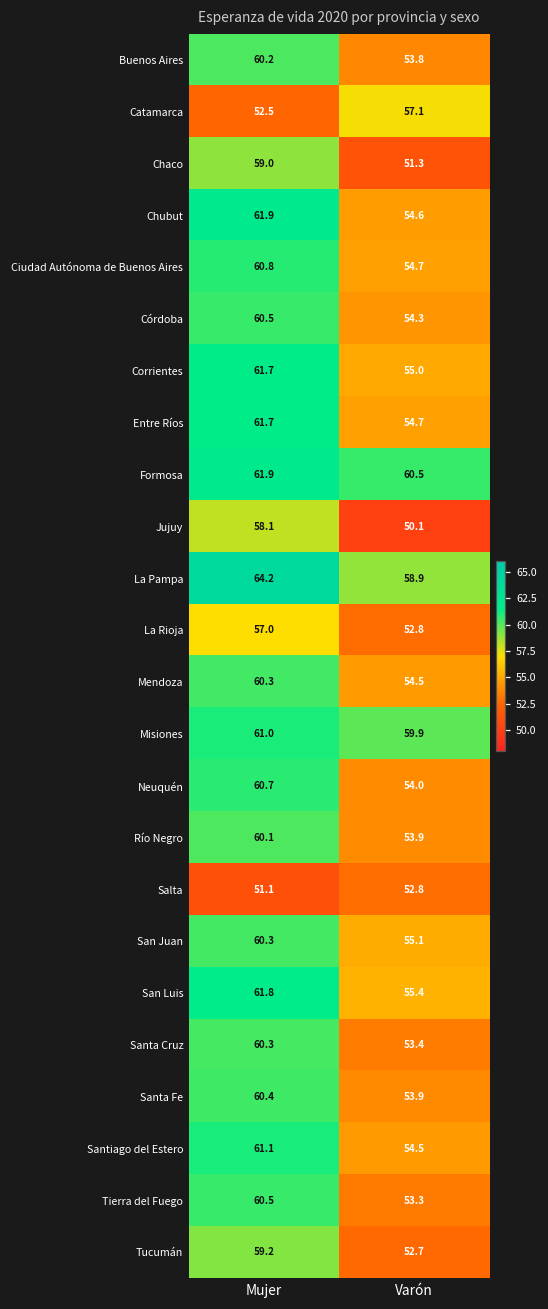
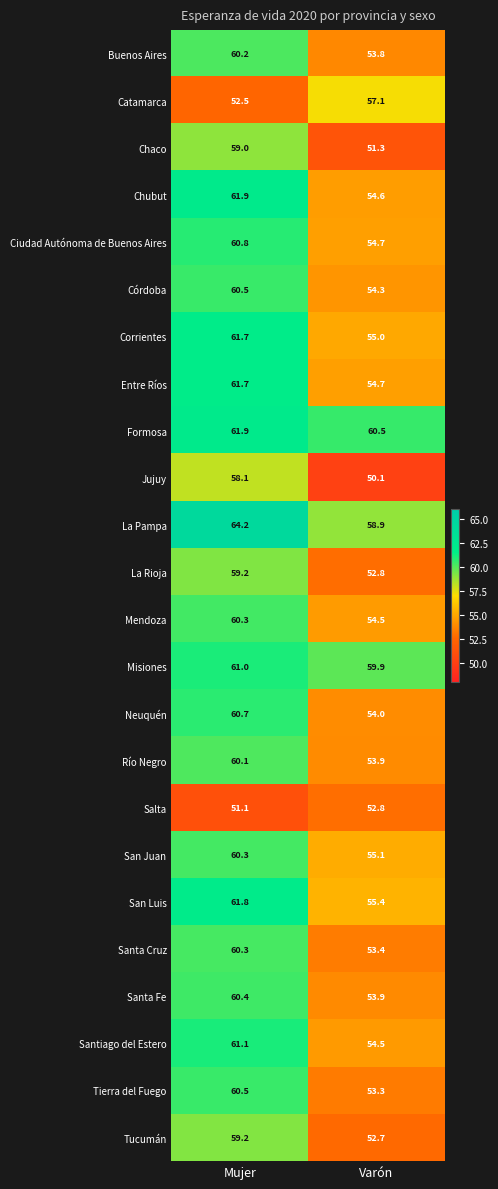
La Rioja, Mujer: 57.0 -> 59.2
